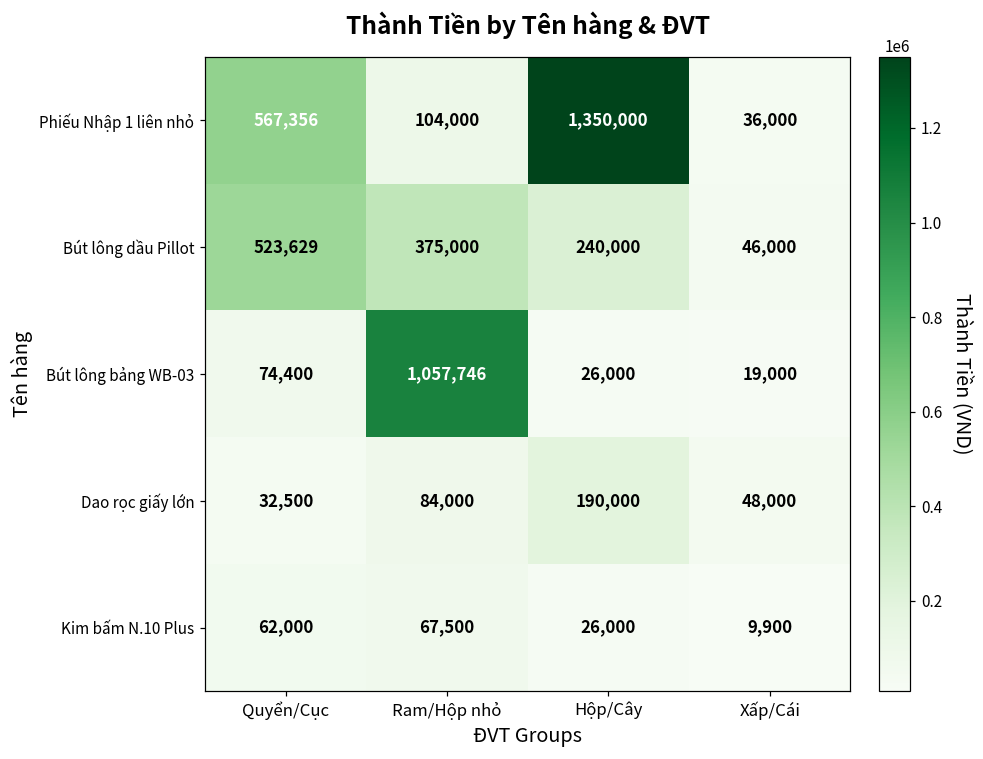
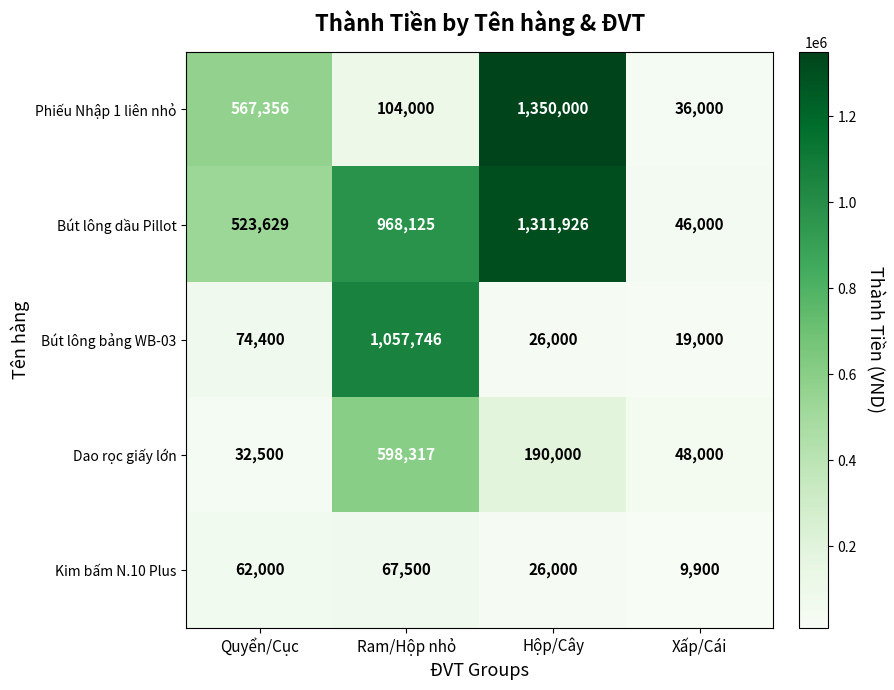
Bút lông dầu Pillot, Ram/Hộp nhỏ: 375,000 -> 968,125
Bút lông dầu Pillot, Hộp/Cây: 240,000 -> 1,311,926
Dao rọc giấy lớn, Ram/Hộp nhỏ: 84,000 -> 598,317
